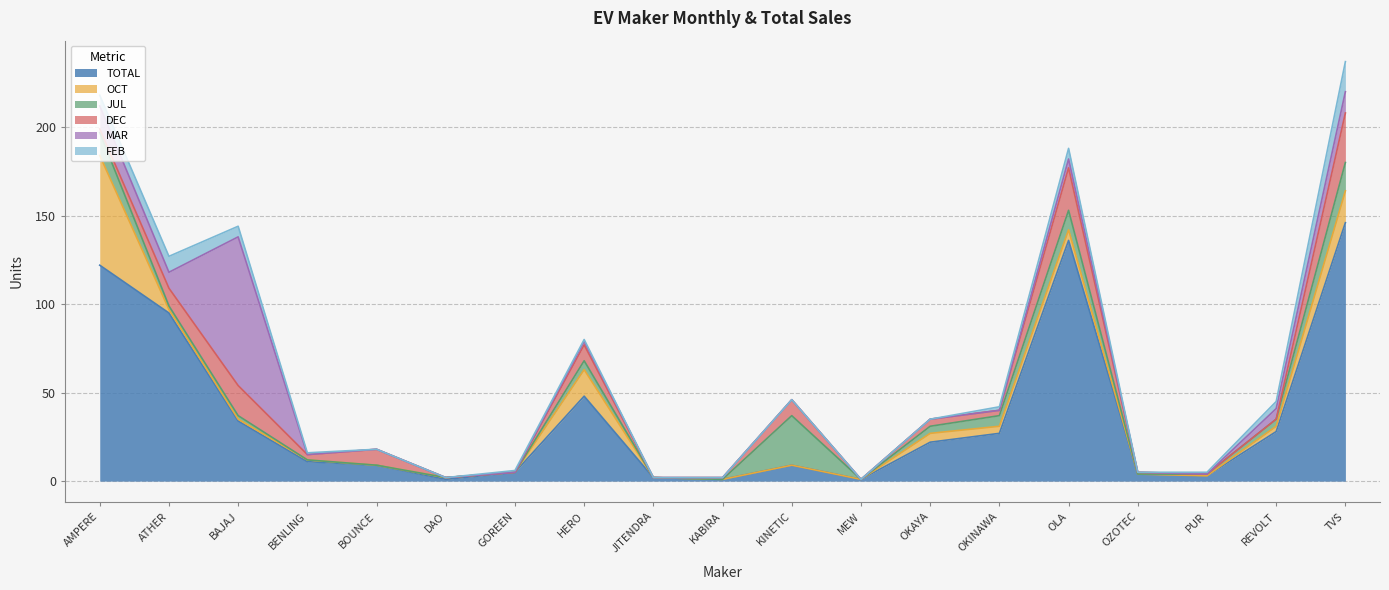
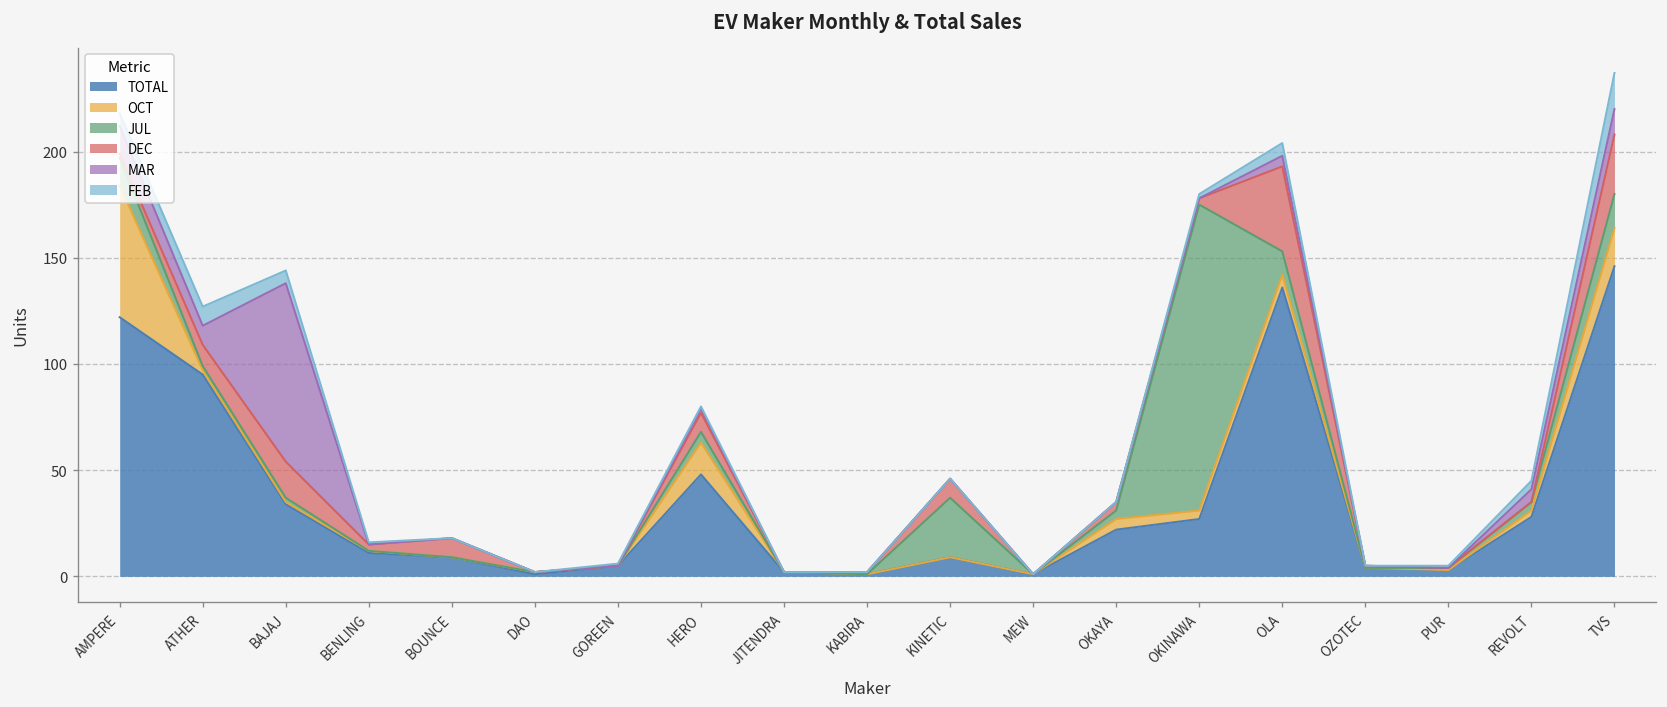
JUL, OKINAWA: 6 -> 144
DEC, OLA: 24 -> 40
